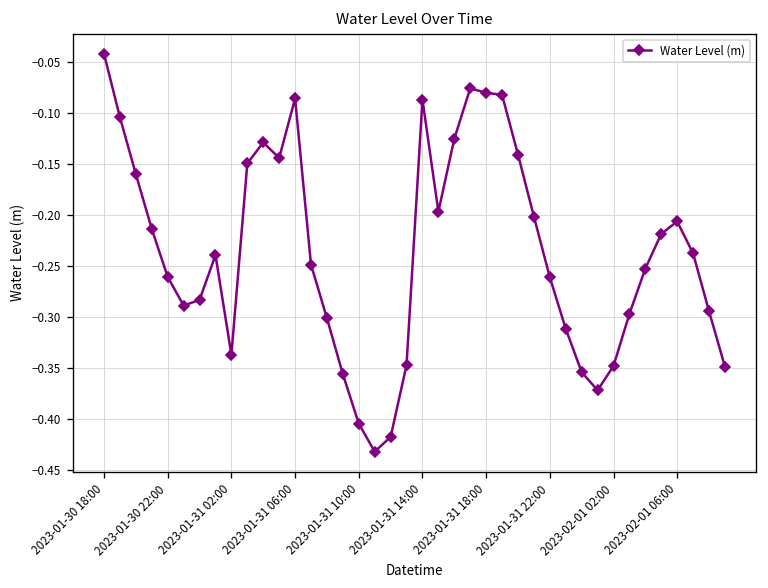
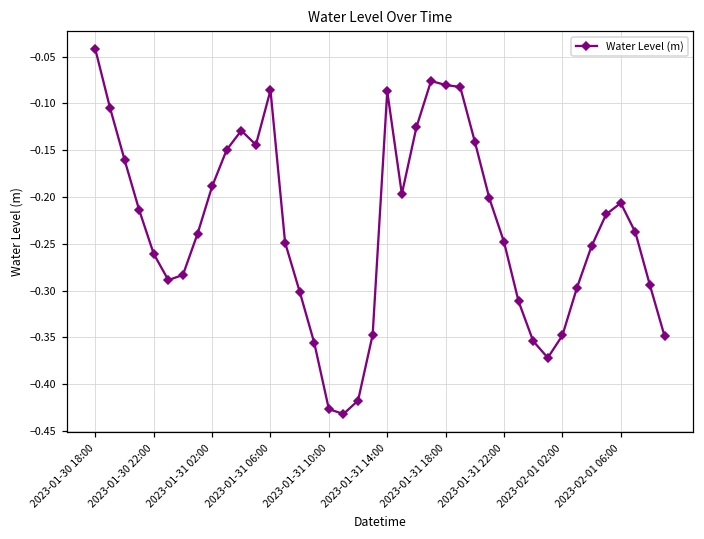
2023-01-31 02:00: -0.34 -> -0.19
2023-01-31 10:00: -0.40 -> -0.43
2023-01-31 22:00: -0.26 -> -0.25
